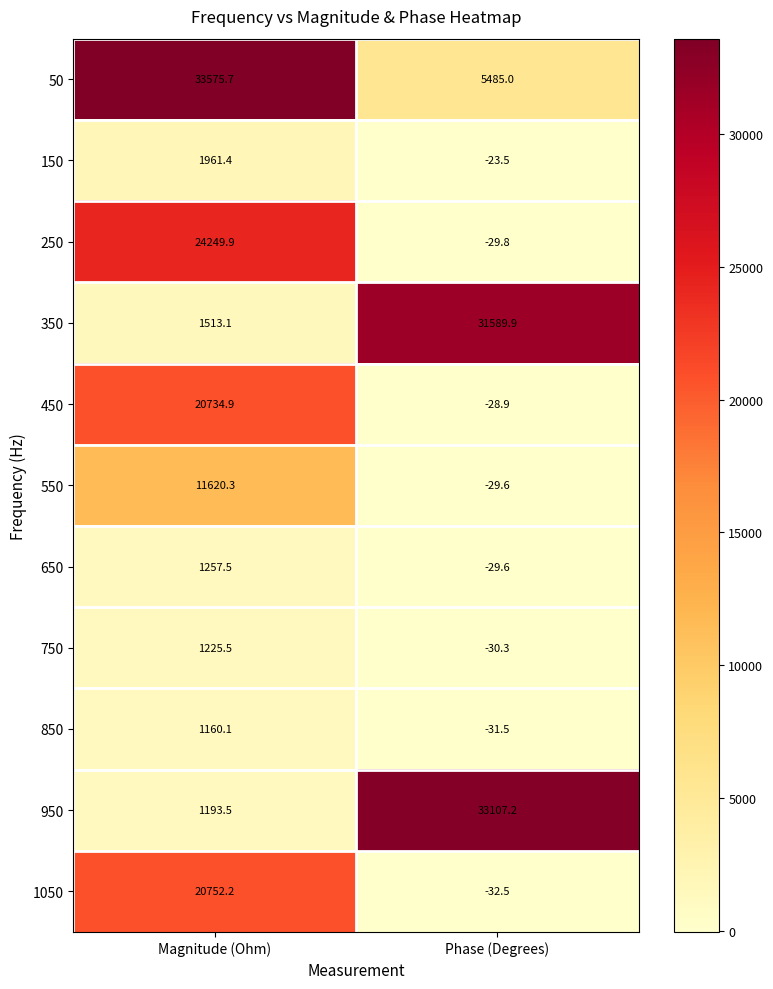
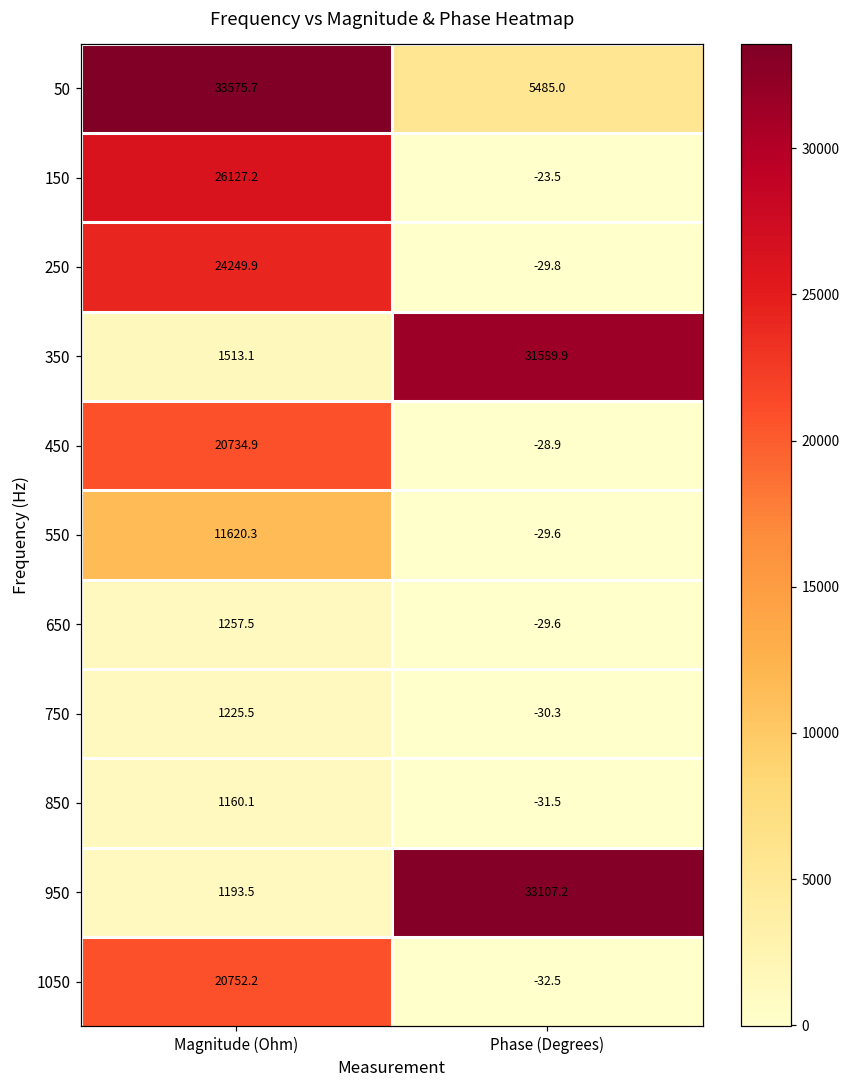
150, Magnitude (Ohm): 1961.4 -> 26127.2
